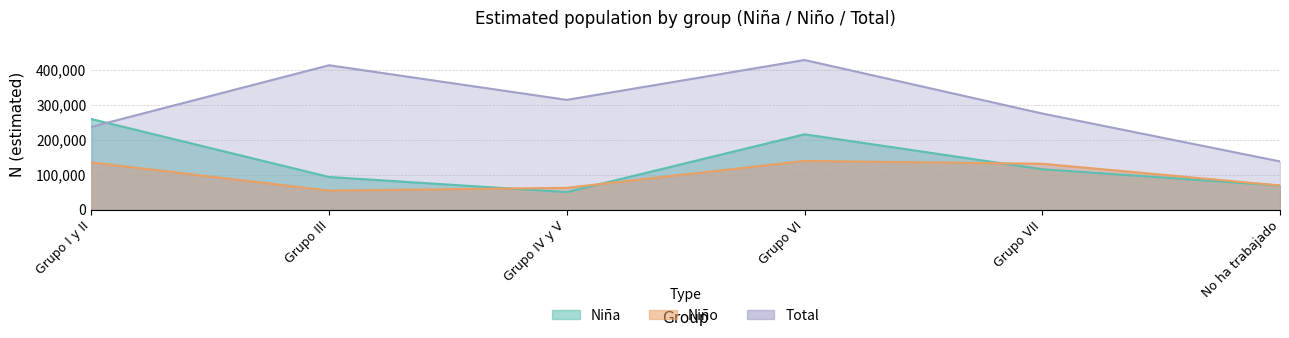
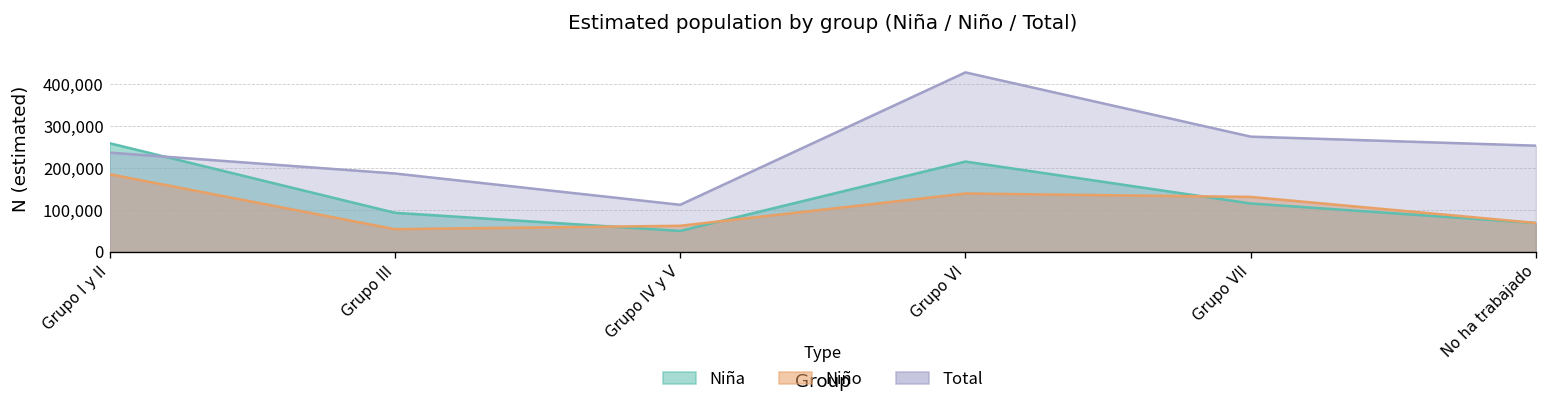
Niño, Grupo I y II: 140,000 -> 190,000
Total, Grupo III: 410,000 -> 190,000
Total, Grupo IV y V: 310,000 -> 110,000
Total, No ha trabajado: 140,000 -> 250,000
